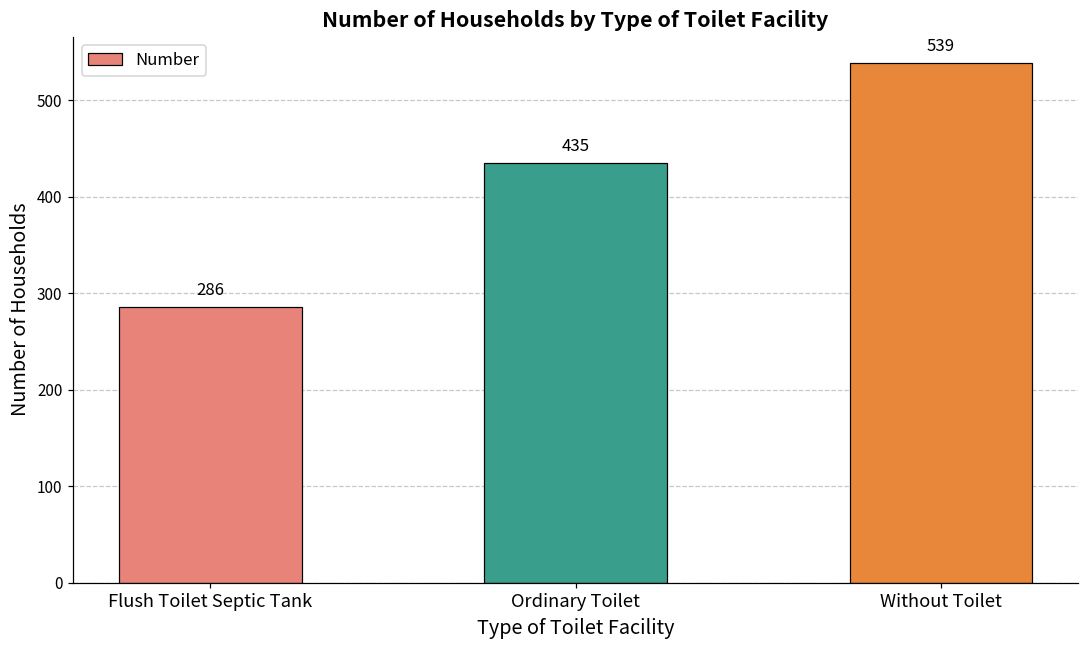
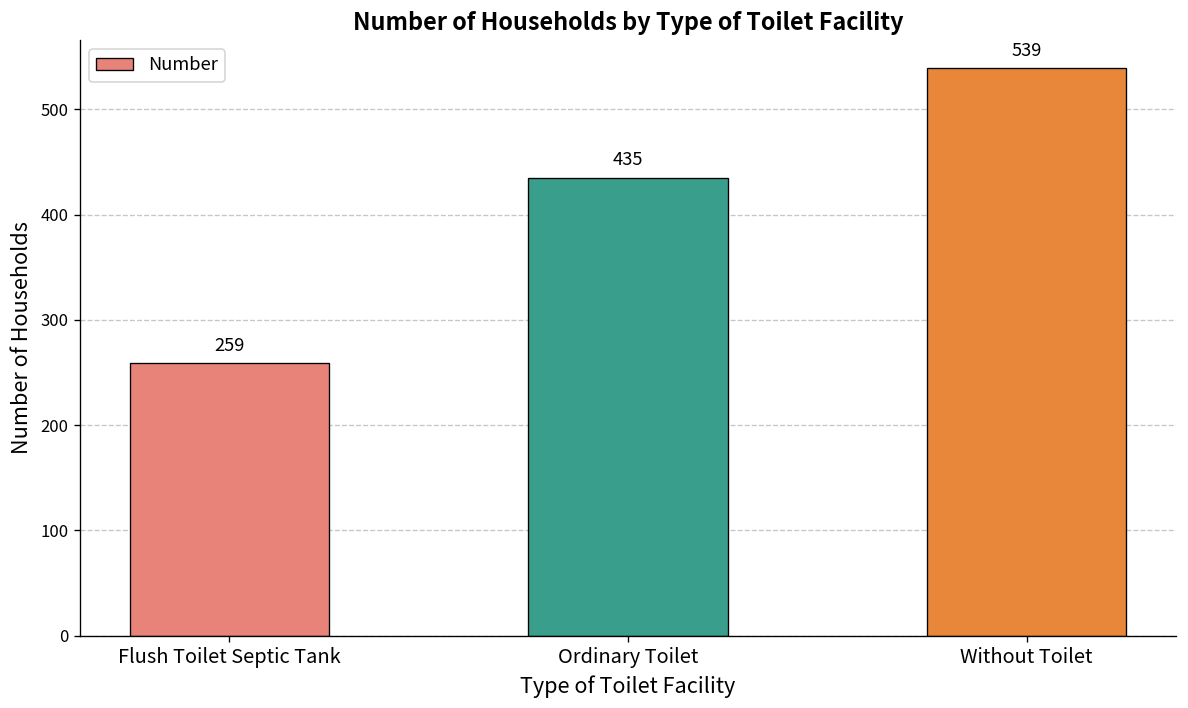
Flush Toilet Septic Tank: 286 -> 259
